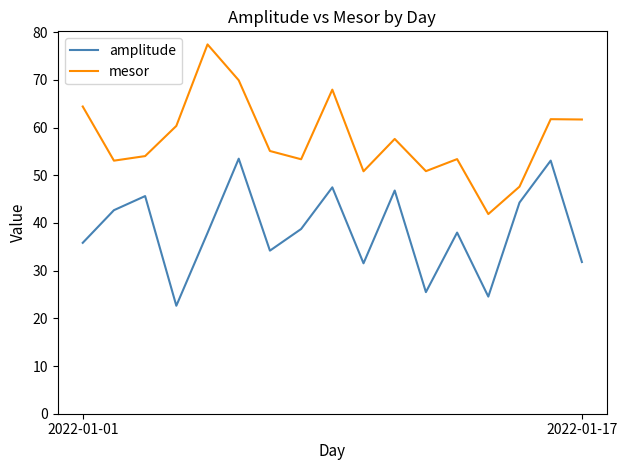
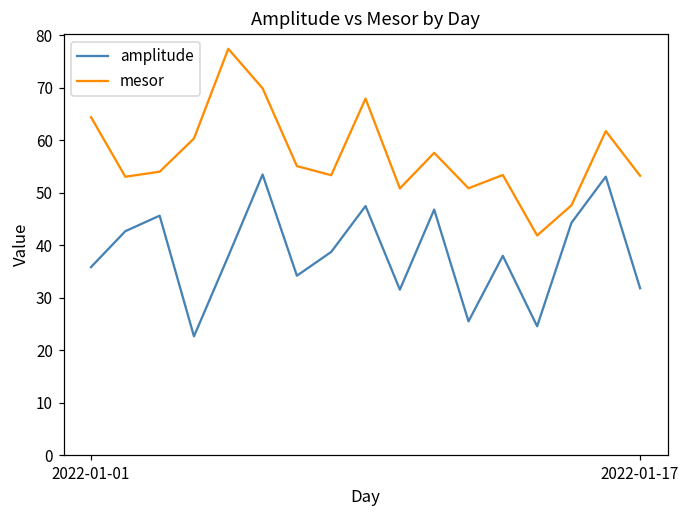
mesor, 2022-01-17: 62 -> 53
